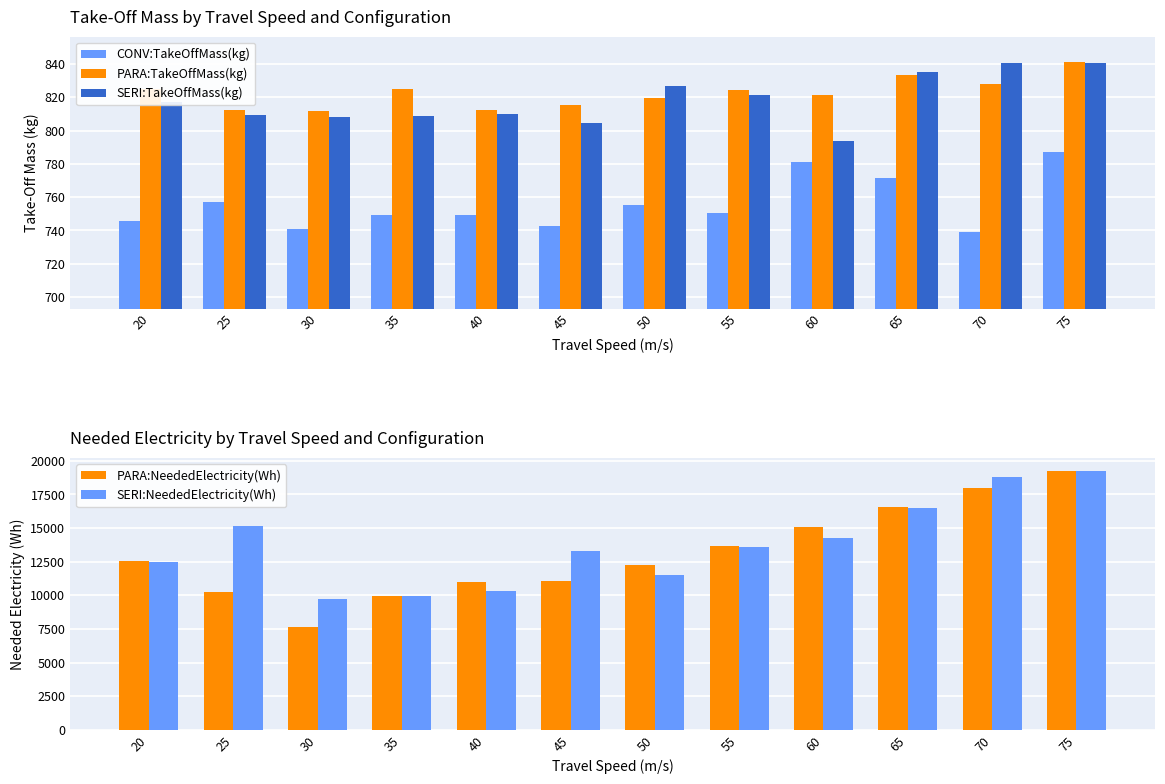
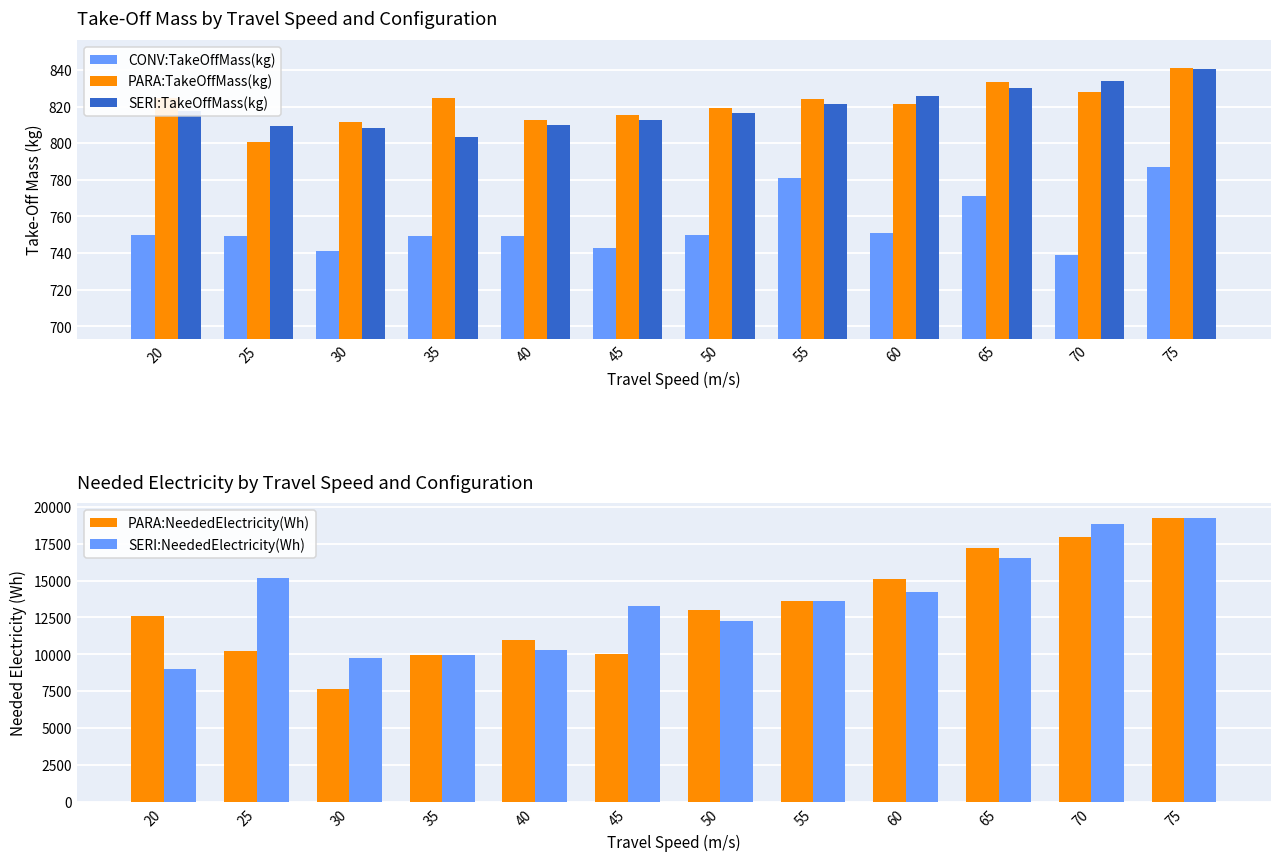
Take-Off Mass by Travel Speed and Configuration, CONV:TakeOffMass(kg), 20: 745 -> 750
Take-Off Mass by Travel Speed and Configuration, CONV:TakeOffMass(kg), 25: 757 -> 749
Take-Off Mass by Travel Speed and Configuration, PARA:TakeOffMass(kg), 25: 812 -> 801
Take-Off Mass by Travel Speed and Configuration, SERI:TakeOffMass(kg), 35: 809 -> 803
Take-Off Mass by Travel Speed and Configuration, SERI:TakeOffMass(kg), 45: 805 -> 812
Take-Off Mass by Travel Speed and Configuration, CONV:TakeOffMass(kg), 50: 755 -> 750
Take-Off Mass by Travel Speed and Configuration, SERI:TakeOffMass(kg), 50: 827 -> 817
Take-Off Mass by Travel Speed and Configuration, CONV:TakeOffMass(kg), 55: 750 -> 781
Take-Off Mass by Travel Speed and Configuration, CONV:TakeOffMass(kg), 60: 781 -> 751
Take-Off Mass by Travel Speed and Configuration, SERI:TakeOffMass(kg), 60: 794 -> 826
Take-Off Mass by Travel Speed and Configuration, SERI:TakeOffMass(kg), 65: 835 -> 830
Take-Off Mass by Travel Speed and Configuration, SERI:TakeOffMass(kg), 70: 840 -> 834
Needed Electricity by Travel Speed and Configuration, SERI:NeededElectricity(Wh), 20: 12500 -> 9000
Needed Electricity by Travel Speed and Configuration, PARA:NeededElectricity(Wh), 45: 11100 -> 10000
Needed Electricity by Travel Speed and Configuration, PARA:NeededElectricity(Wh), 50: 12300 -> 13000
Needed Electricity by Travel Speed and Configuration, SERI:NeededElectricity(Wh), 50: 11500 -> 12200
Needed Electricity by Travel Speed and Configuration, PARA:NeededElectricity(Wh), 65: 16500 -> 17200
